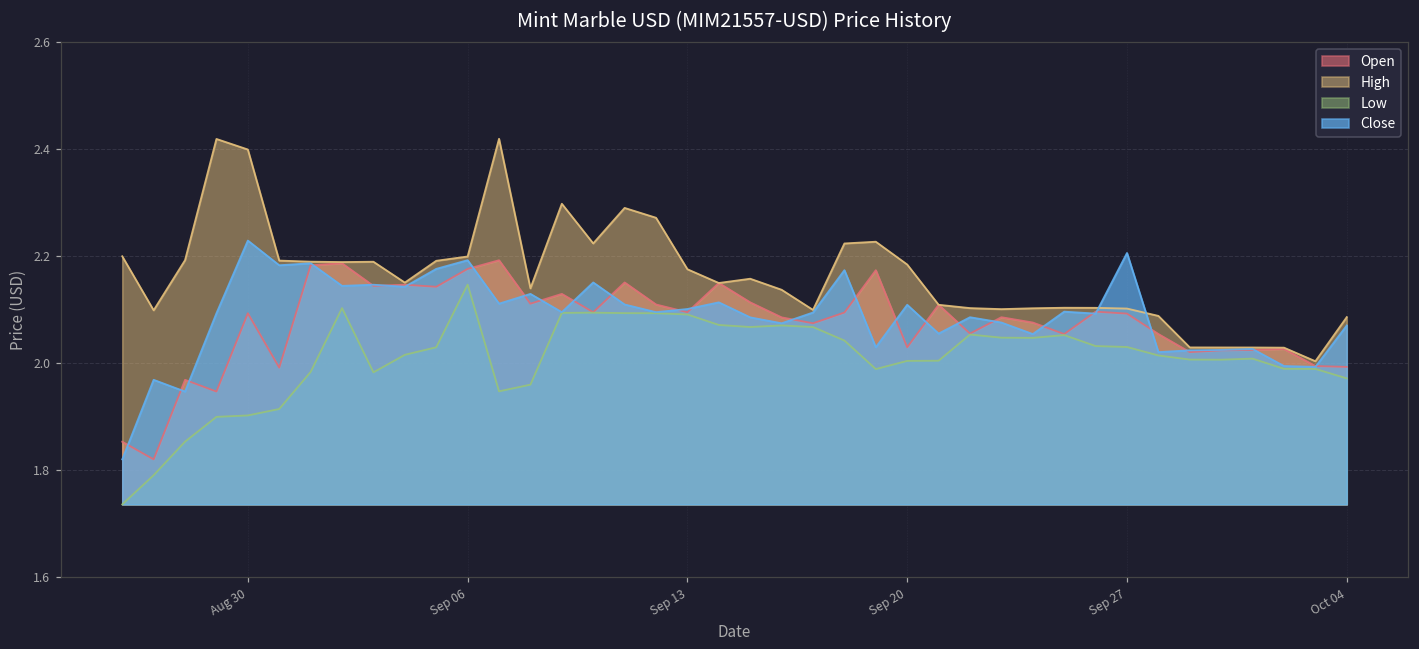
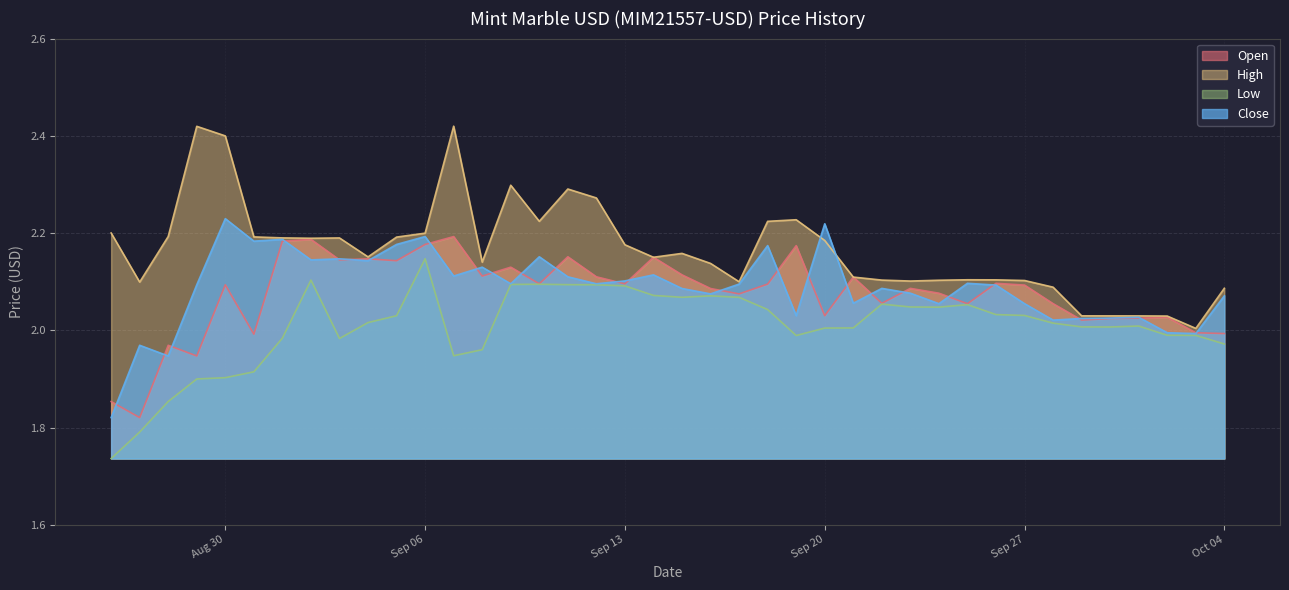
Close, Sep 20: 2.11 -> 2.22
Close, Sep 27: 2.21 -> 2.05
